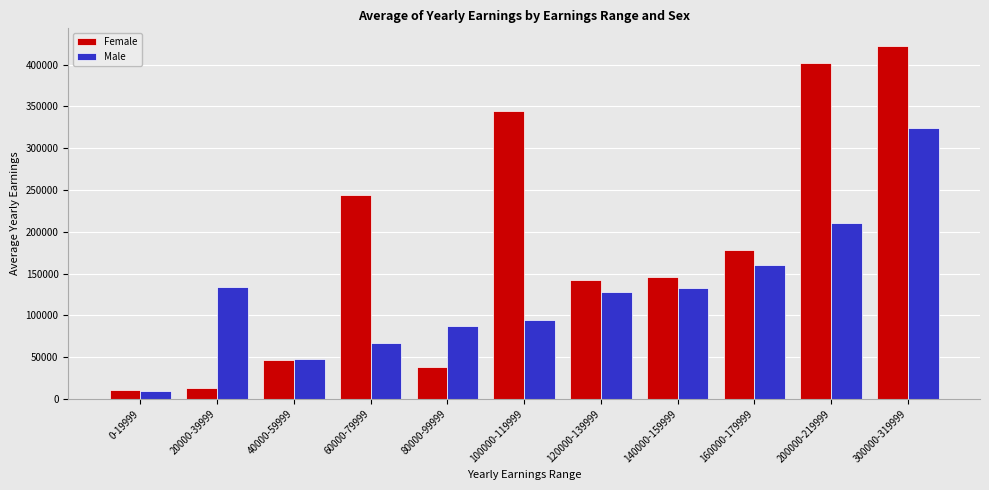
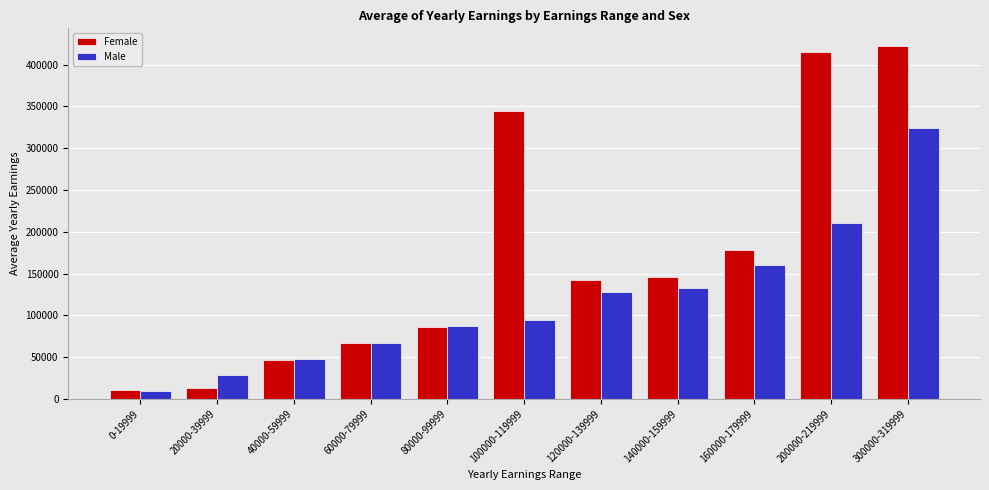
Male, 20000-39999: 130000 -> 30000
Female, 60000-79999: 240000 -> 70000
Female, 80000-99999: 40000 -> 90000
Female, 200000-219999: 400000 -> 410000
